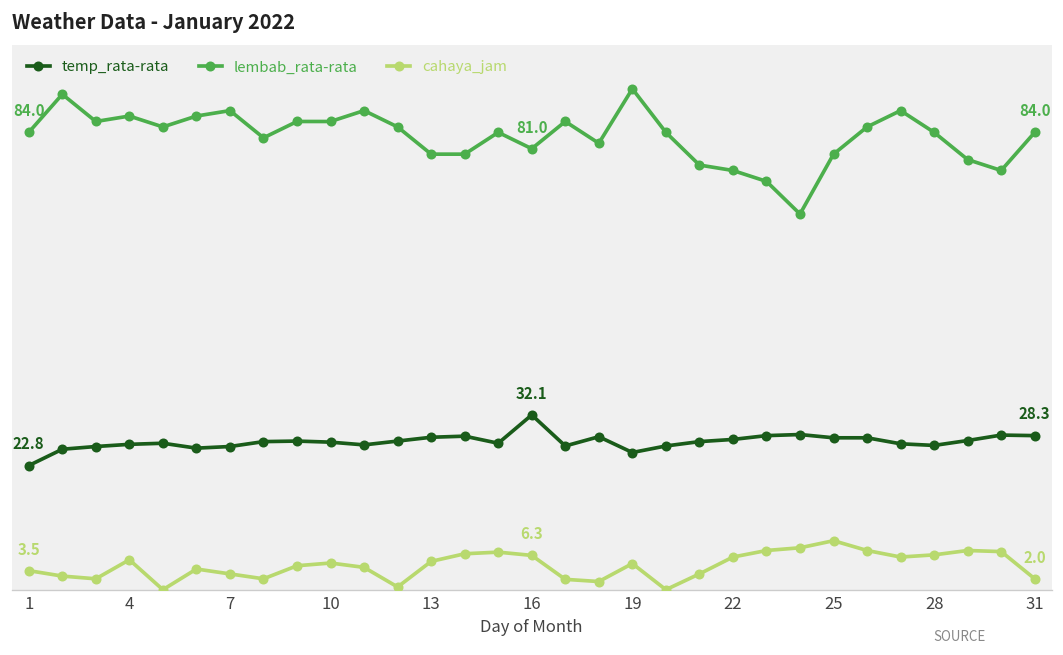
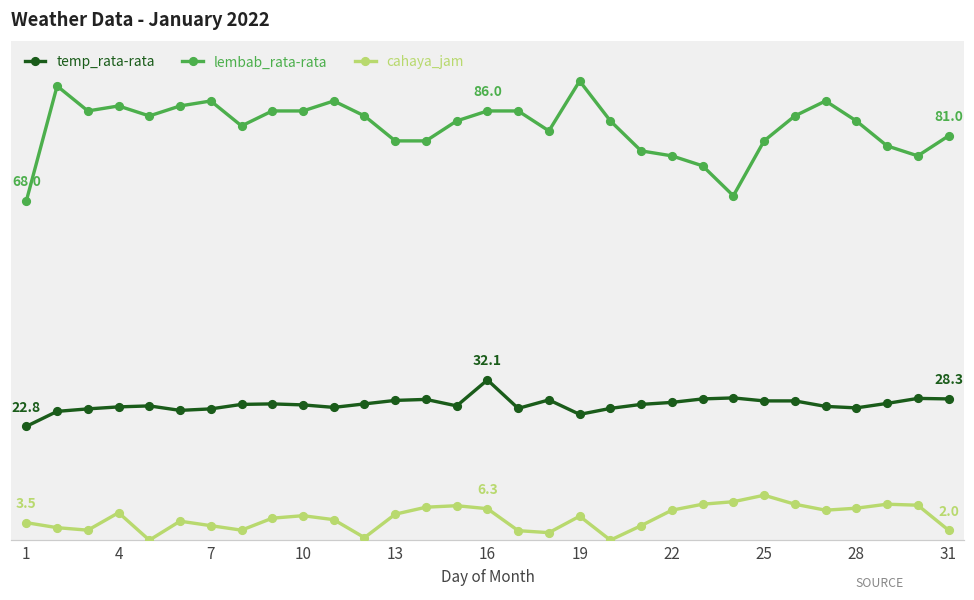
lembab_rata-rata, 1: 84.0 -> 68.0
lembab_rata-rata, 16: 81.0 -> 86.0
lembab_rata-rata, 31: 84.0 -> 81.0
